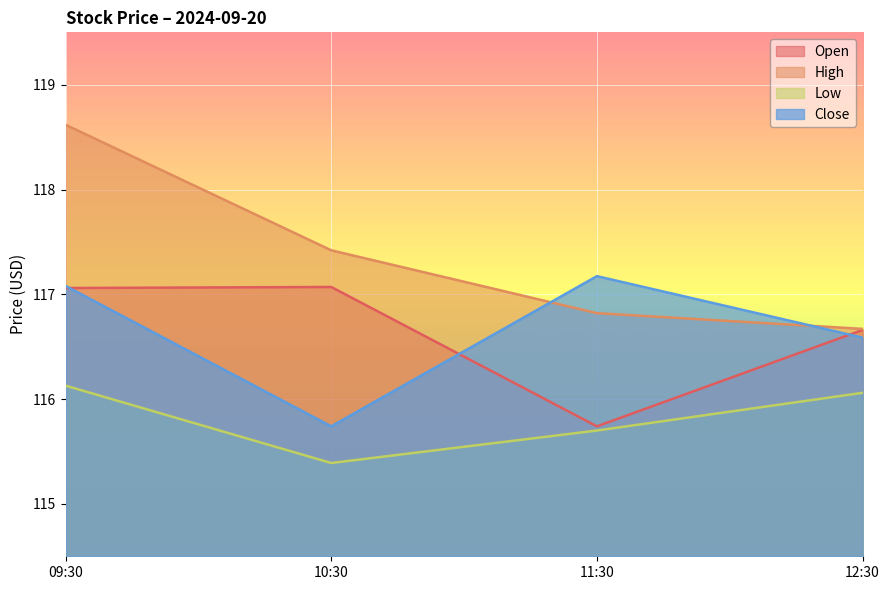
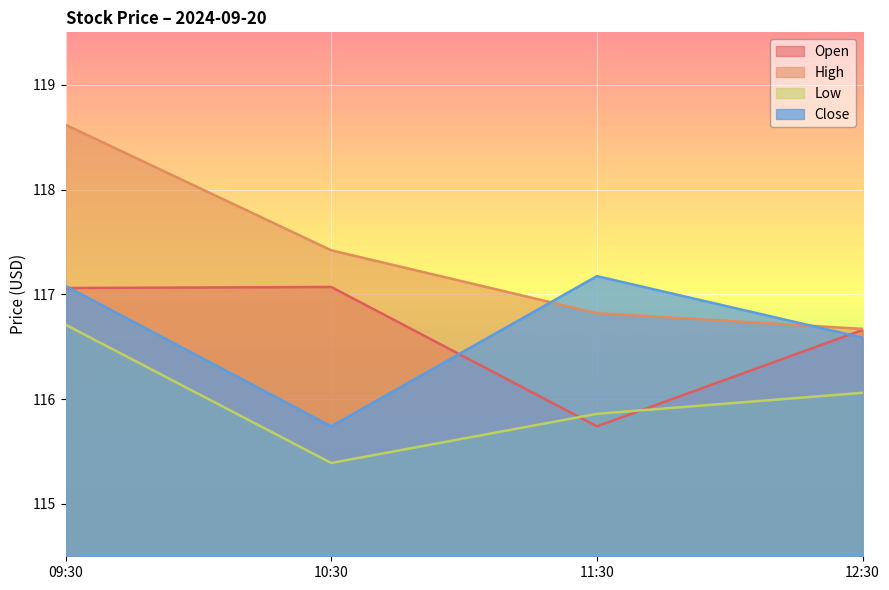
Low, 09:30: 116.13 -> 116.71
Low, 11:30: 115.70 -> 115.86
